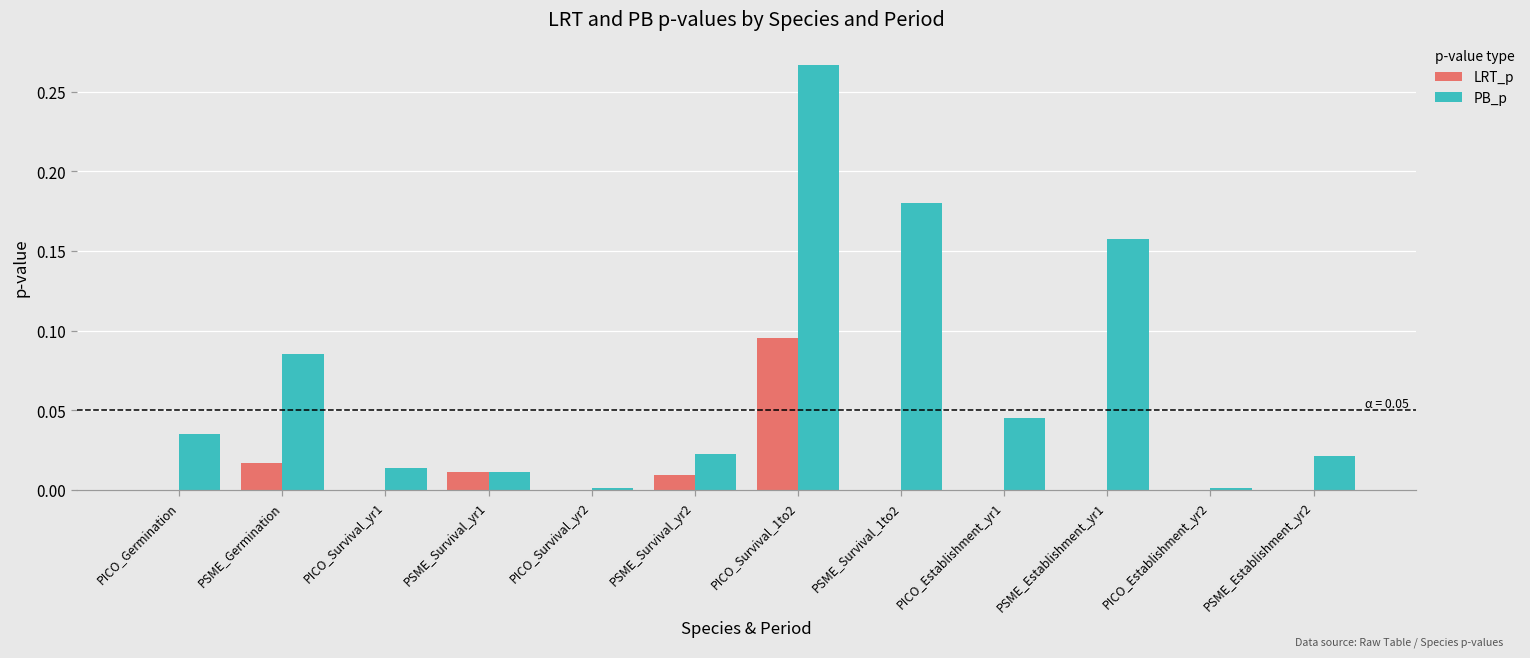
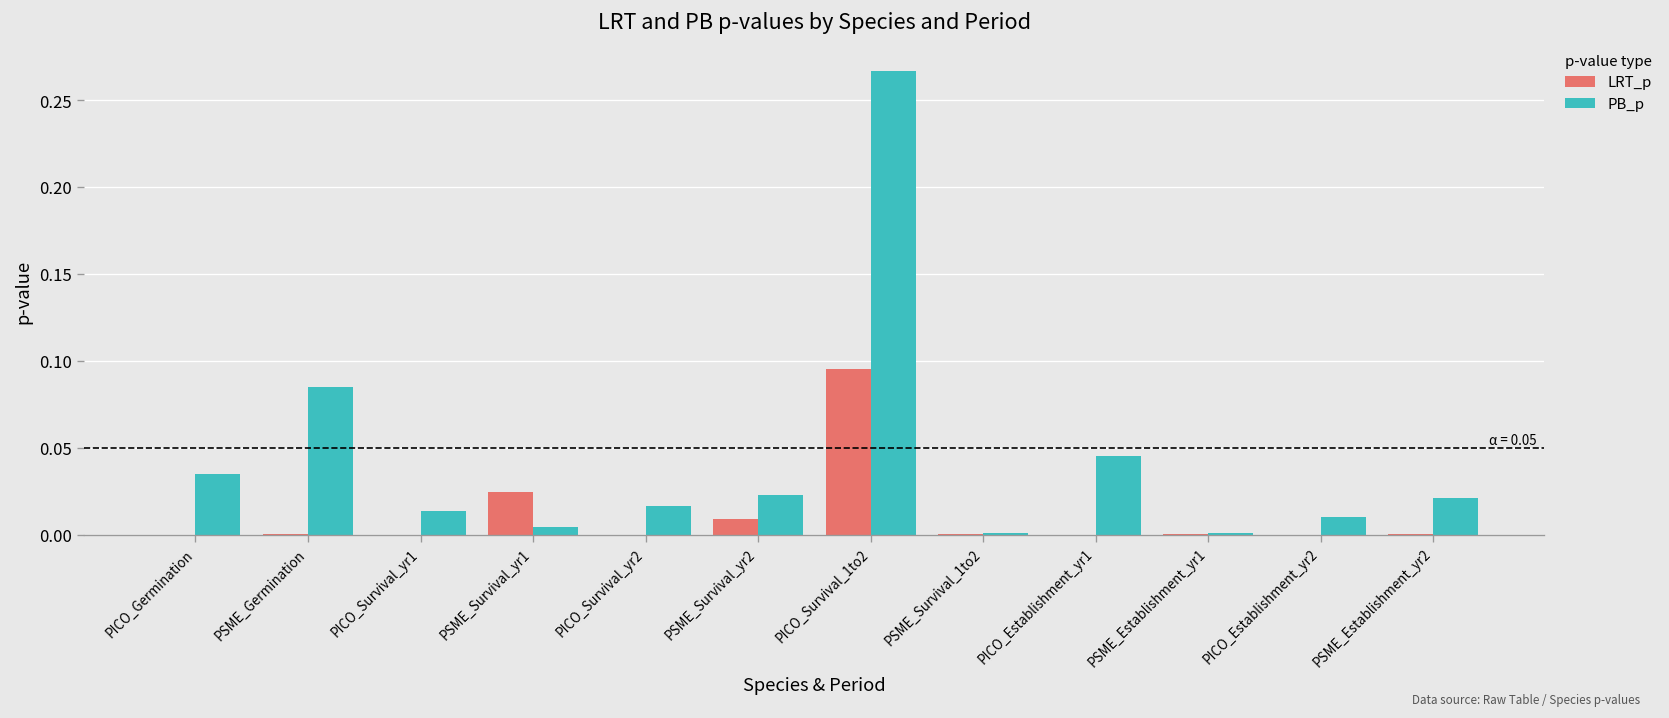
LRT_p, PSME_Germination: 0.017 -> 0.001
LRT_p, PSME_Survival_yr1: 0.011 -> 0.025
PB_p, PSME_Survival_yr1: 0.011 -> 0.005
PB_p, PICO_Survival_yr2: 0.001 -> 0.017
PB_p, PSME_Survival_1to2: 0.180 -> 0.001
PB_p, PSME_Establishment_yr1: 0.157 -> 0.001
PB_p, PICO_Establishment_yr2: 0.001 -> 0.010
